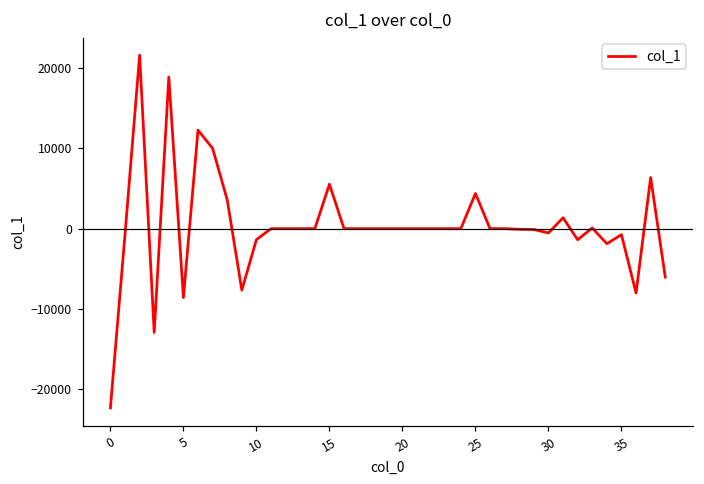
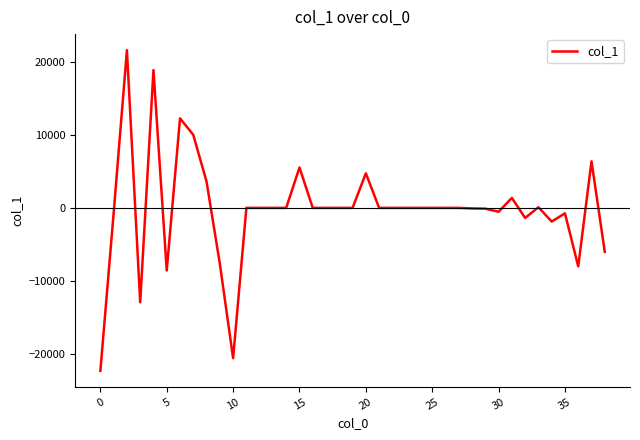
10: -1000 -> -21000
20: 0 -> 5000
25: 4000 -> 0
